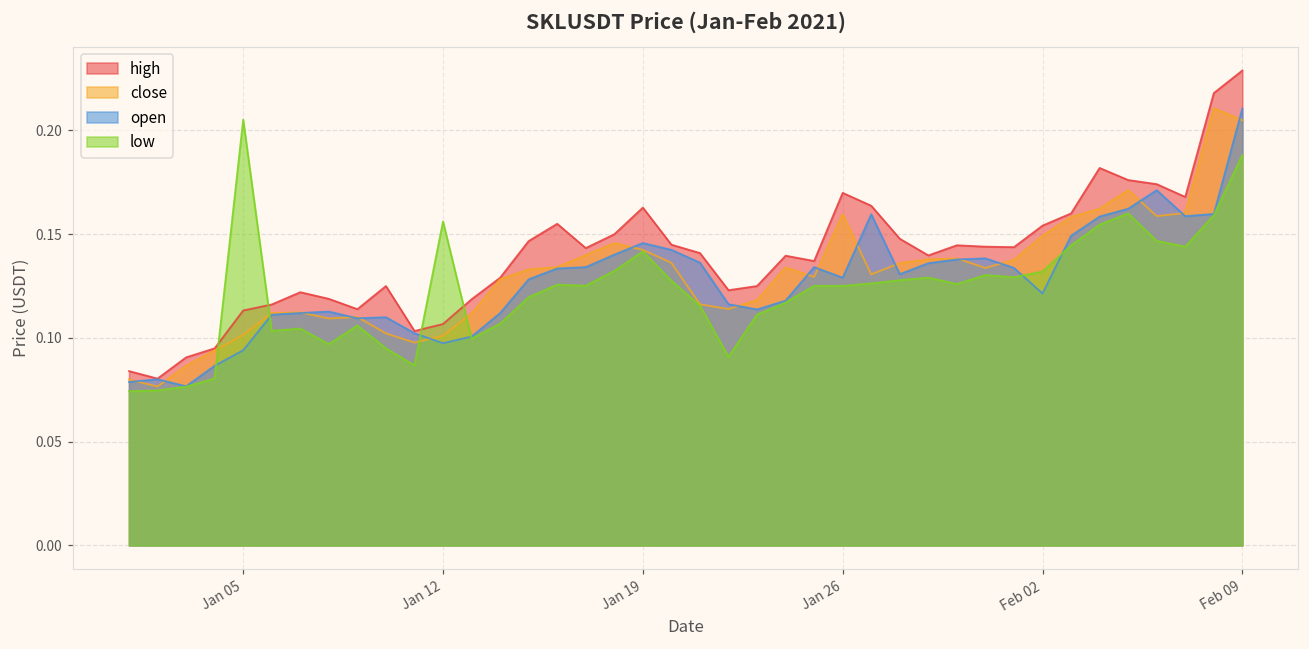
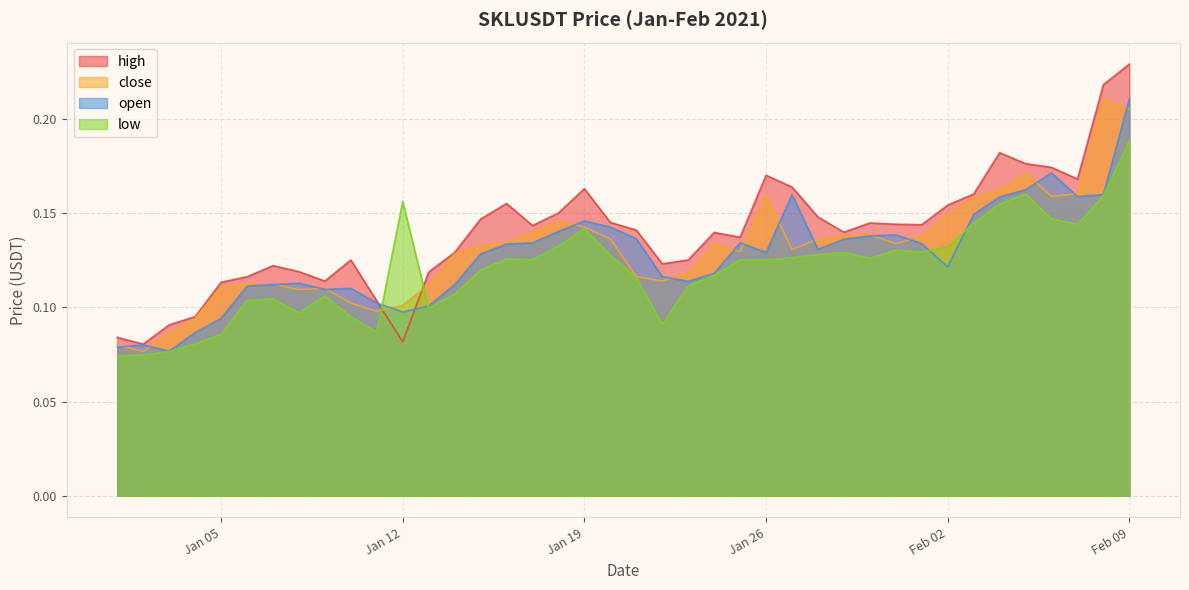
close, Jan 05: 0.101 -> 0.111
low, Jan 05: 0.205 -> 0.086
high, Jan 12: 0.107 -> 0.082
